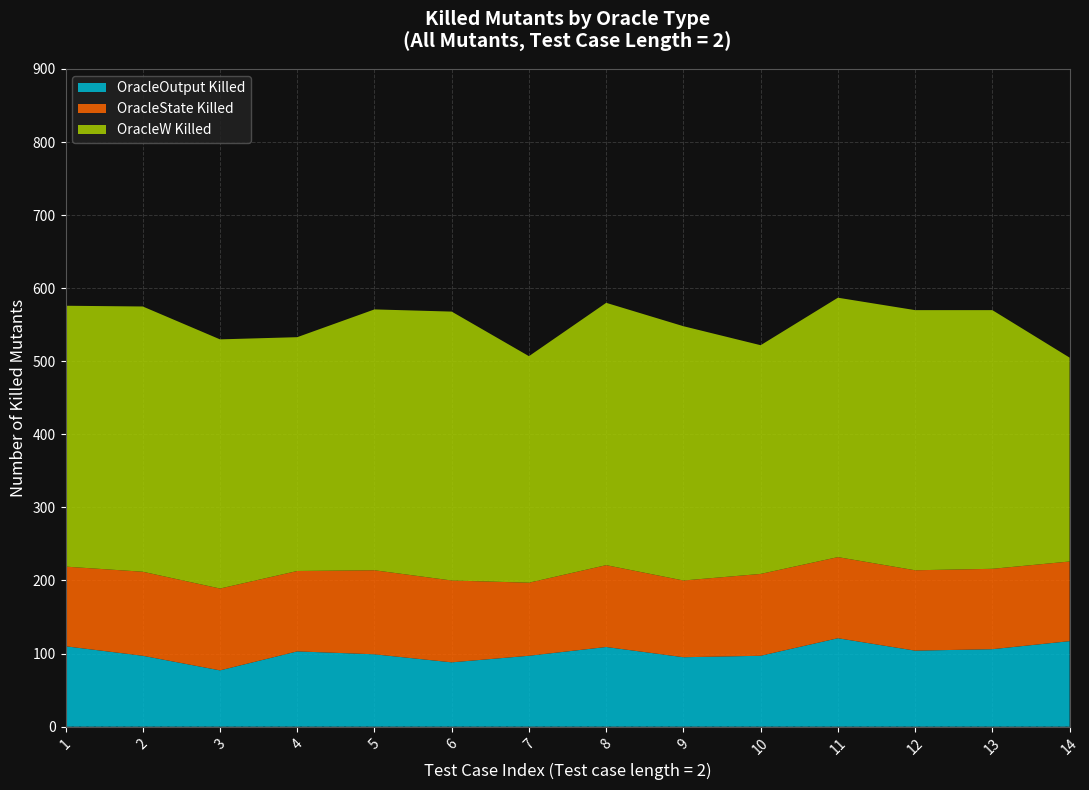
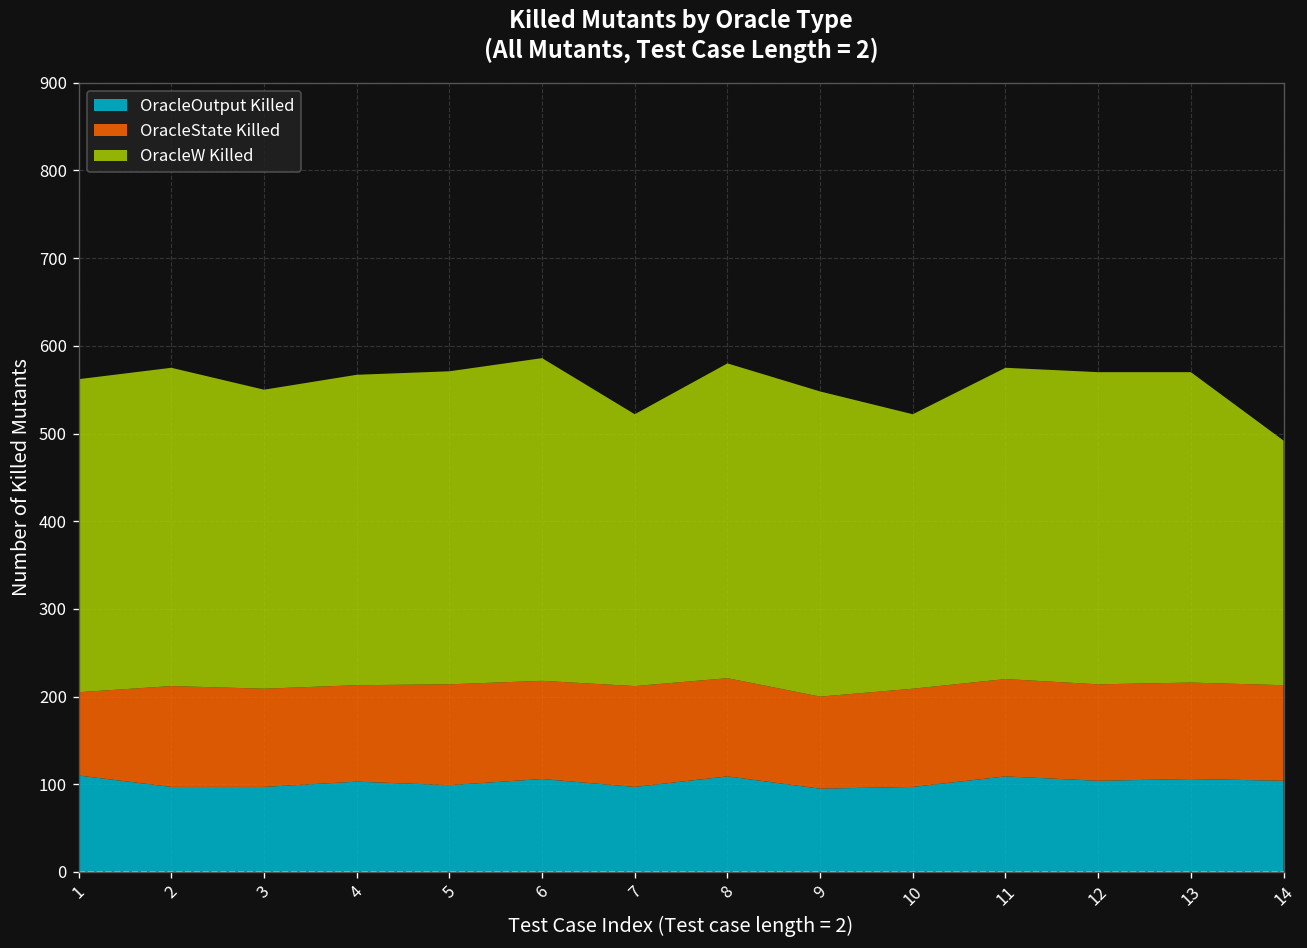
OracleState Killed, 1: 110 -> 100
OracleOutput Killed, 3: 80 -> 100
OracleW Killed, 4: 320 -> 350
OracleOutput Killed, 6: 90 -> 110
OracleState Killed, 7: 100 -> 120
OracleOutput Killed, 11: 120 -> 110
OracleOutput Killed, 14: 120 -> 100
